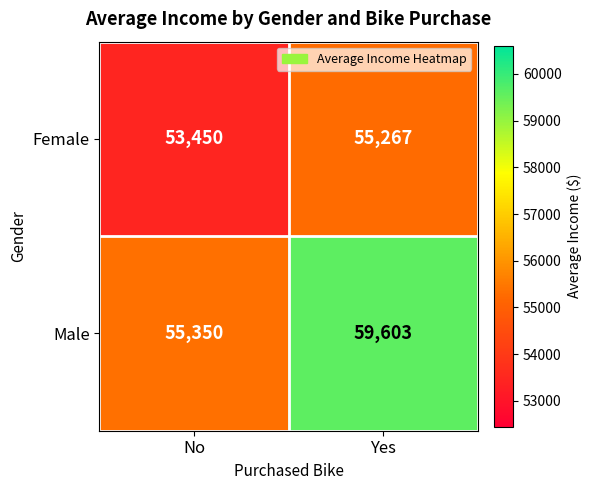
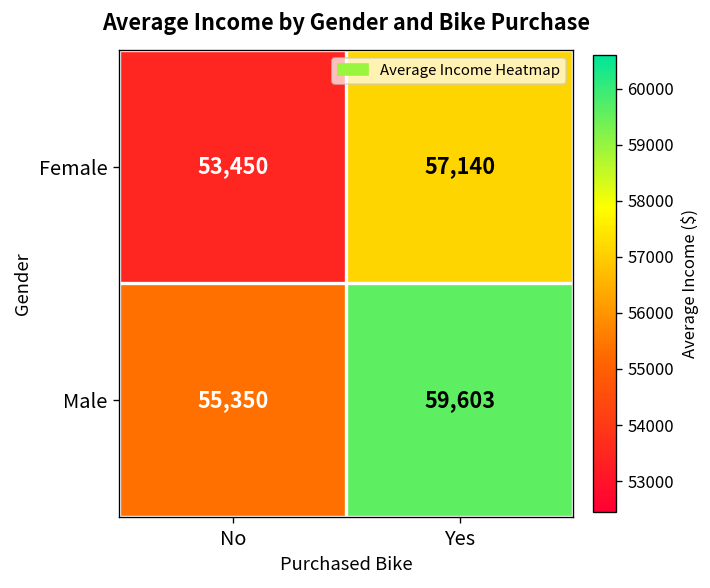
Female, Yes: 55,267 -> 57,140
